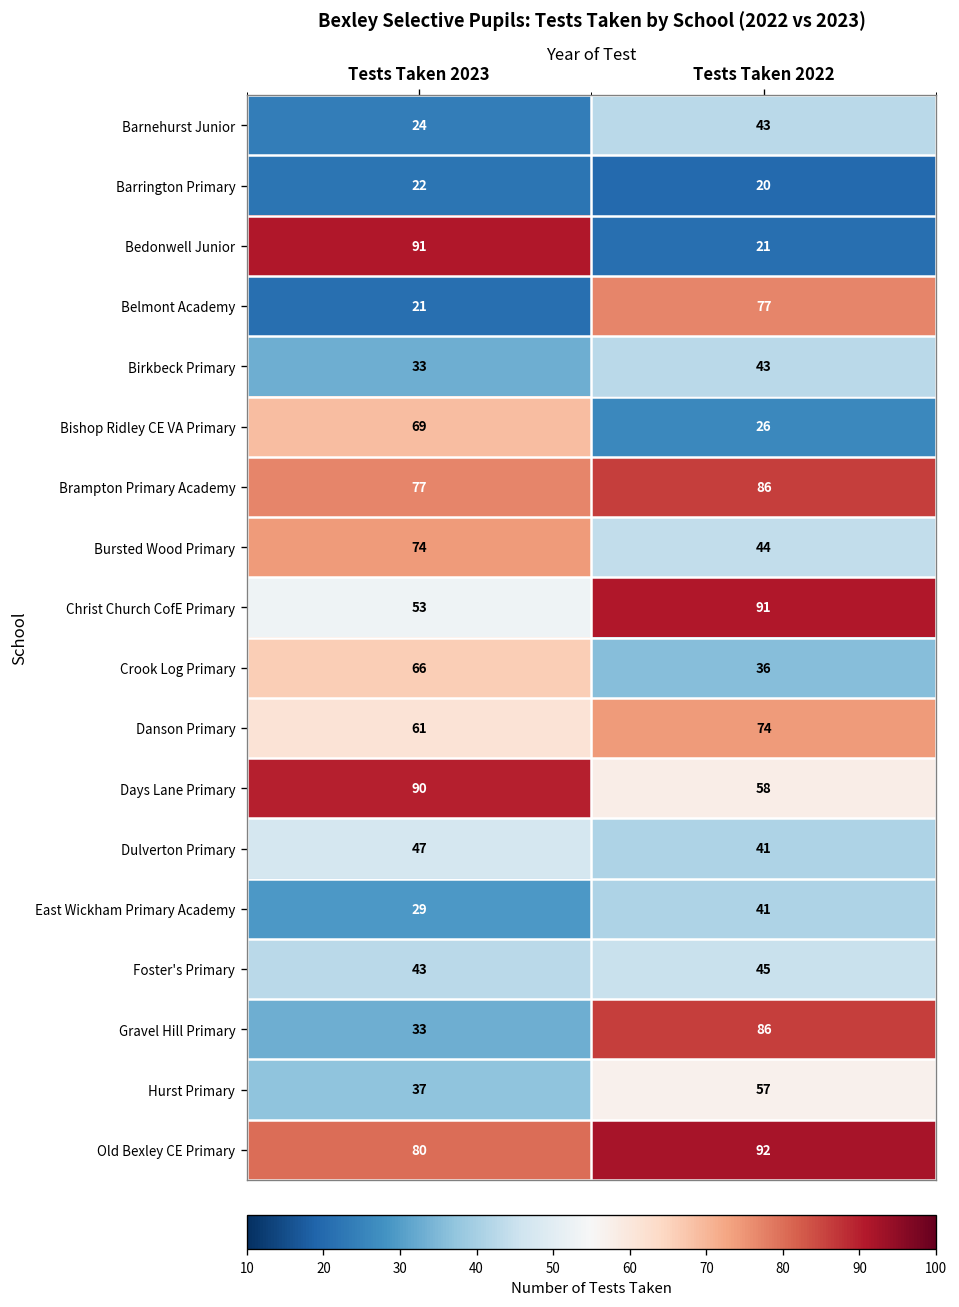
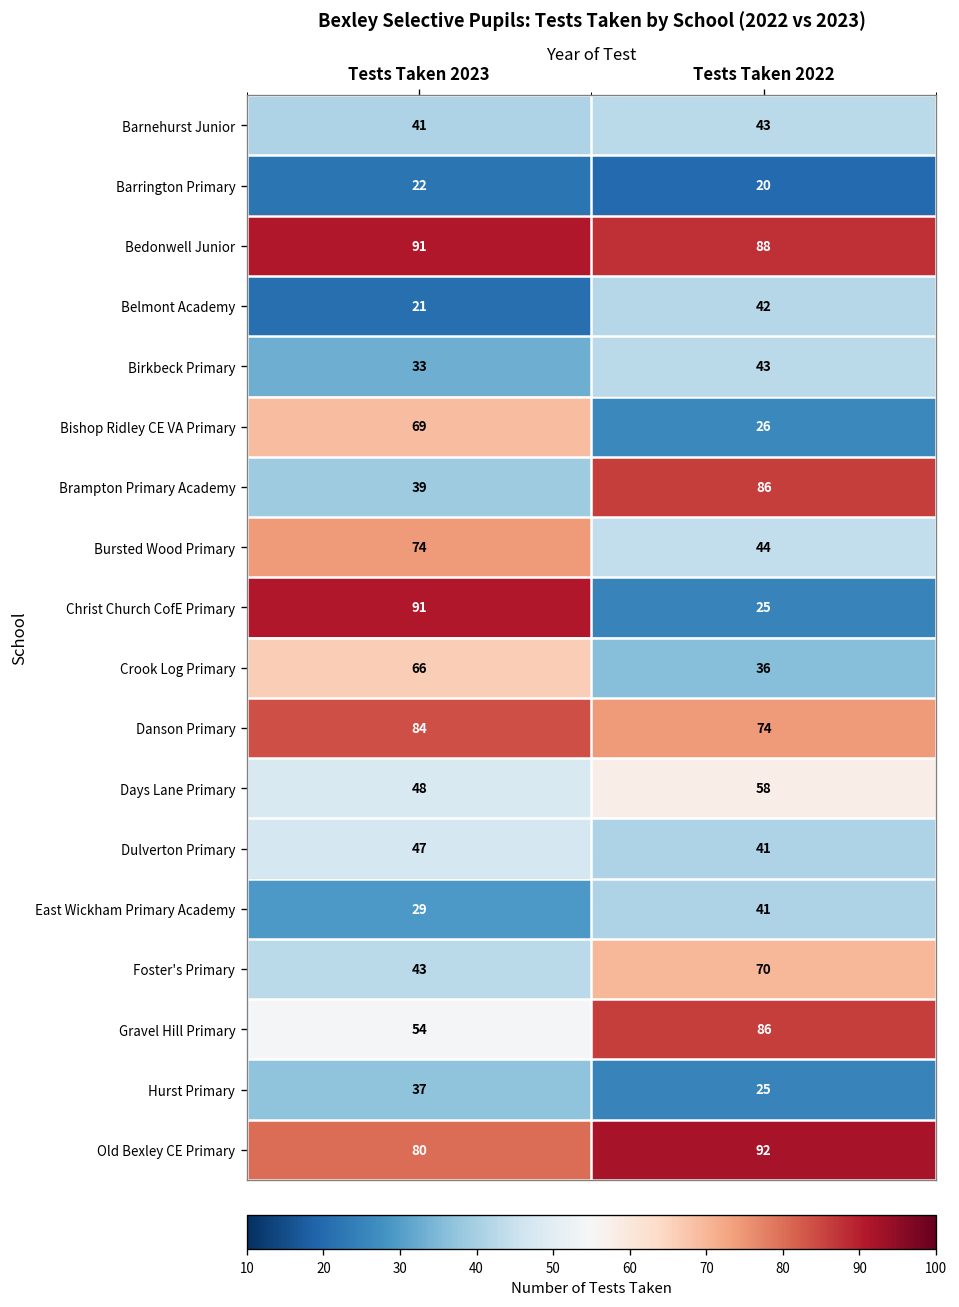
Barnehurst Junior, Tests Taken 2023: 24 -> 41
Bedonwell Junior, Tests Taken 2022: 21 -> 88
Belmont Academy, Tests Taken 2022: 77 -> 42
Brampton Primary Academy, Tests Taken 2023: 77 -> 39
Christ Church CofE Primary, Tests Taken 2023: 53 -> 91
Christ Church CofE Primary, Tests Taken 2022: 91 -> 25
Danson Primary, Tests Taken 2023: 61 -> 84
Days Lane Primary, Tests Taken 2023: 90 -> 48
Foster's Primary, Tests Taken 2022: 45 -> 70
Gravel Hill Primary, Tests Taken 2023: 33 -> 54
Hurst Primary, Tests Taken 2022: 57 -> 25
